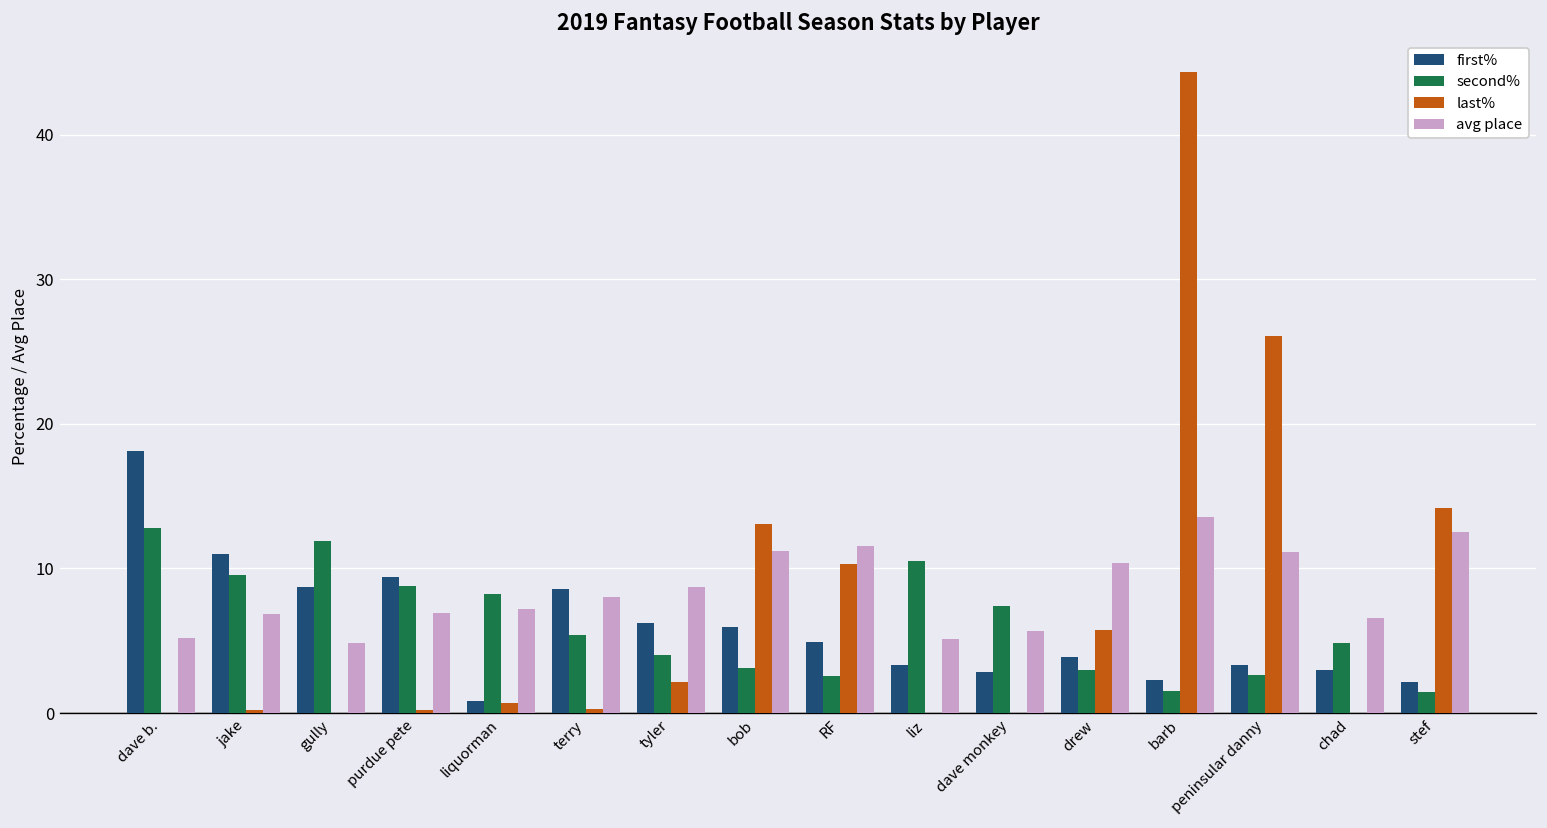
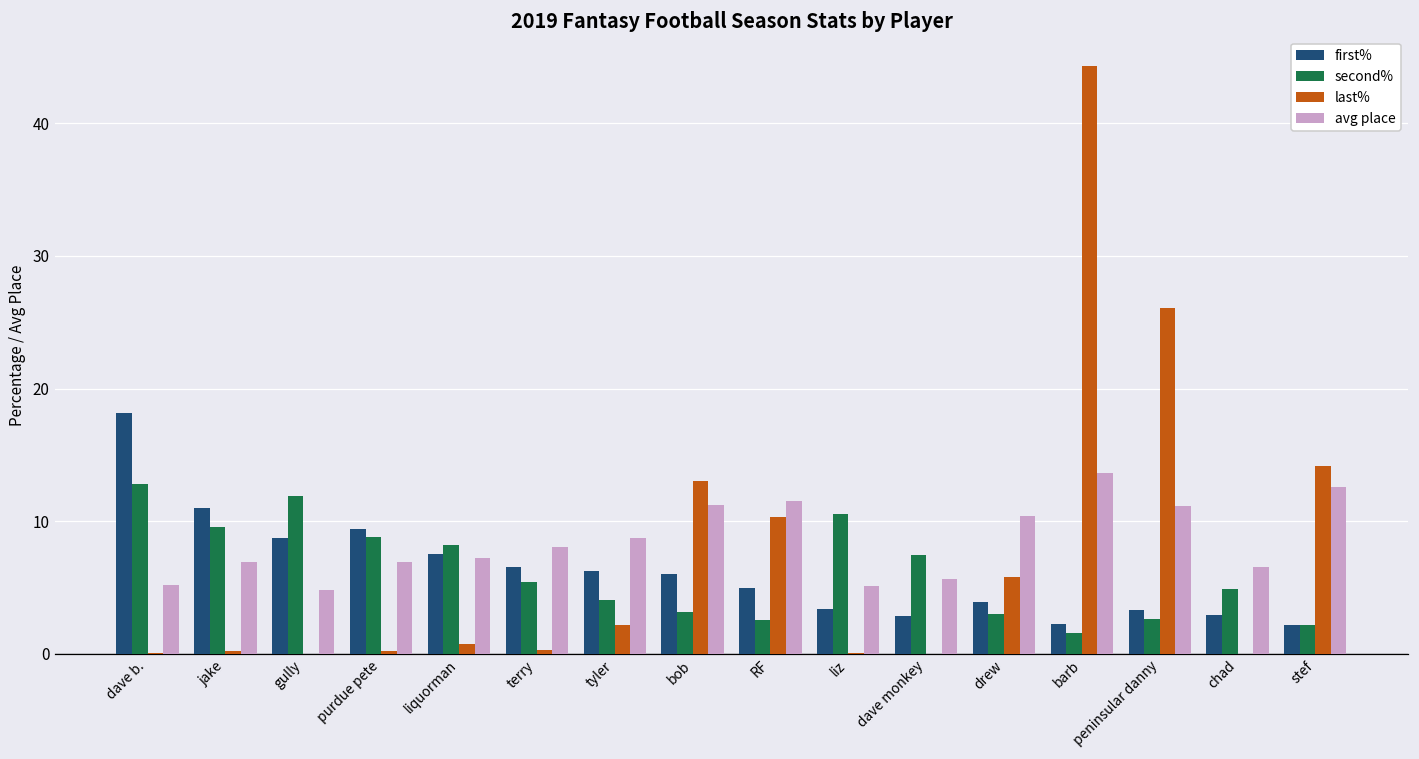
first%, liquorman: 0.8 -> 7.5
first%, terry: 8.6 -> 6.5
second%, stef: 1.4 -> 2.2
